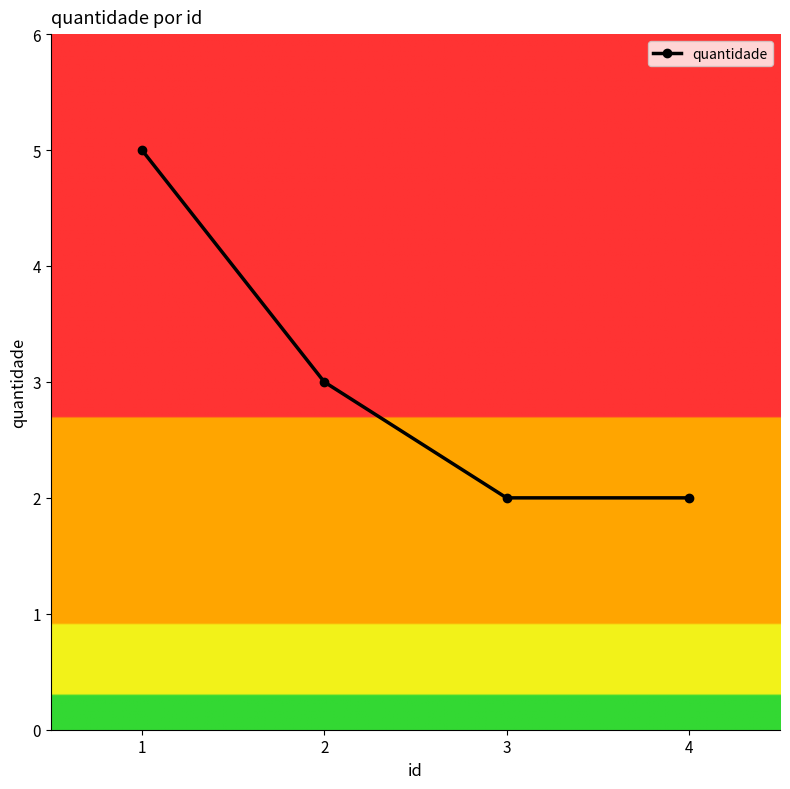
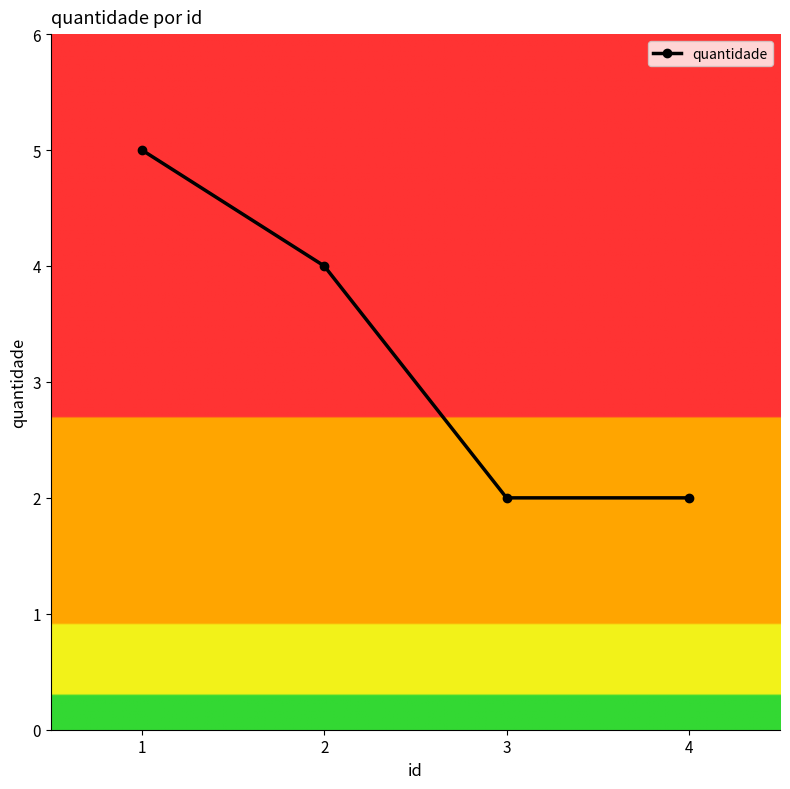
2: 3 -> 4
